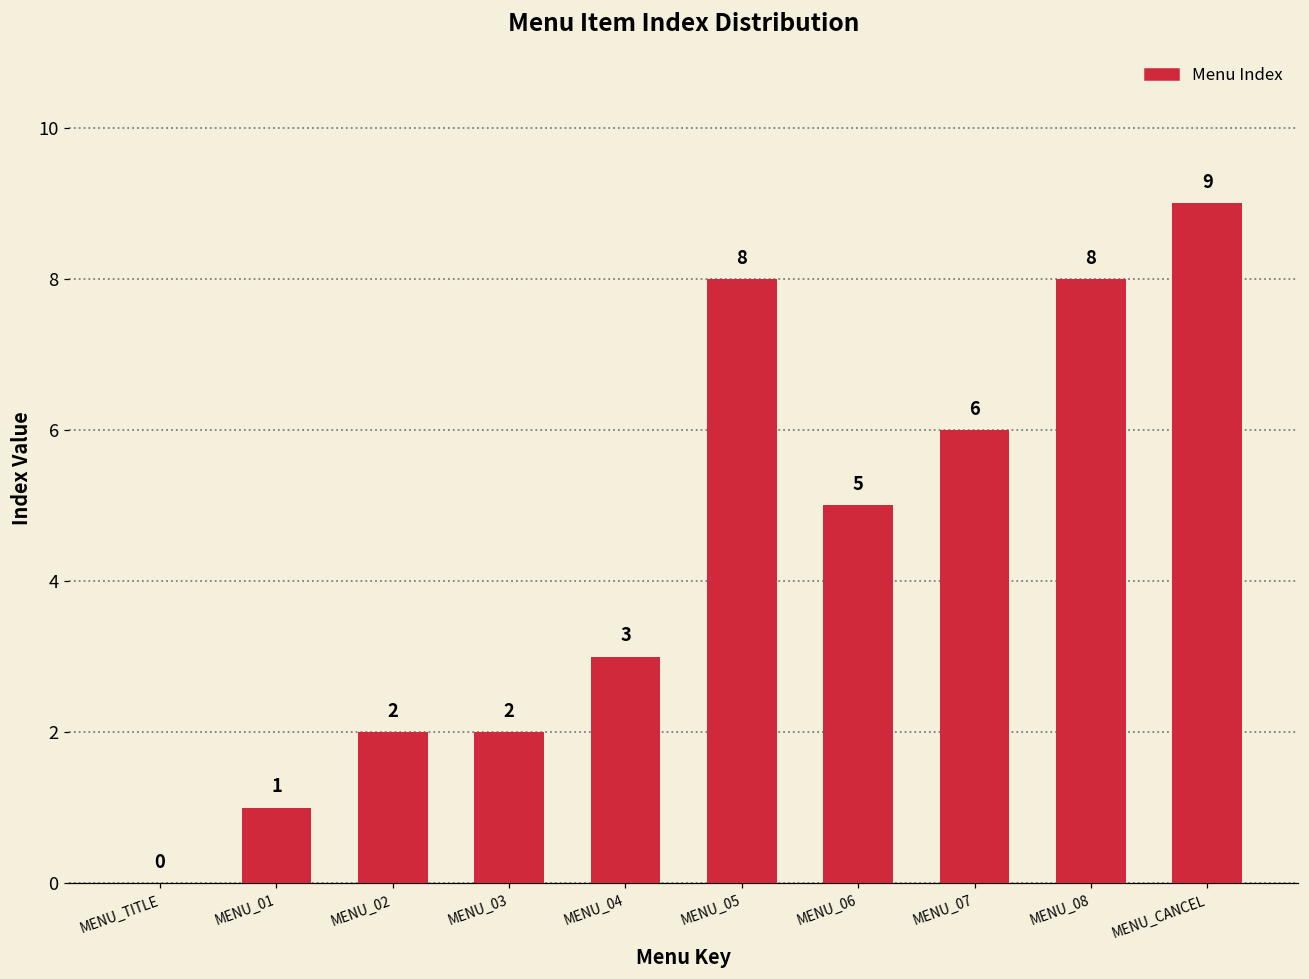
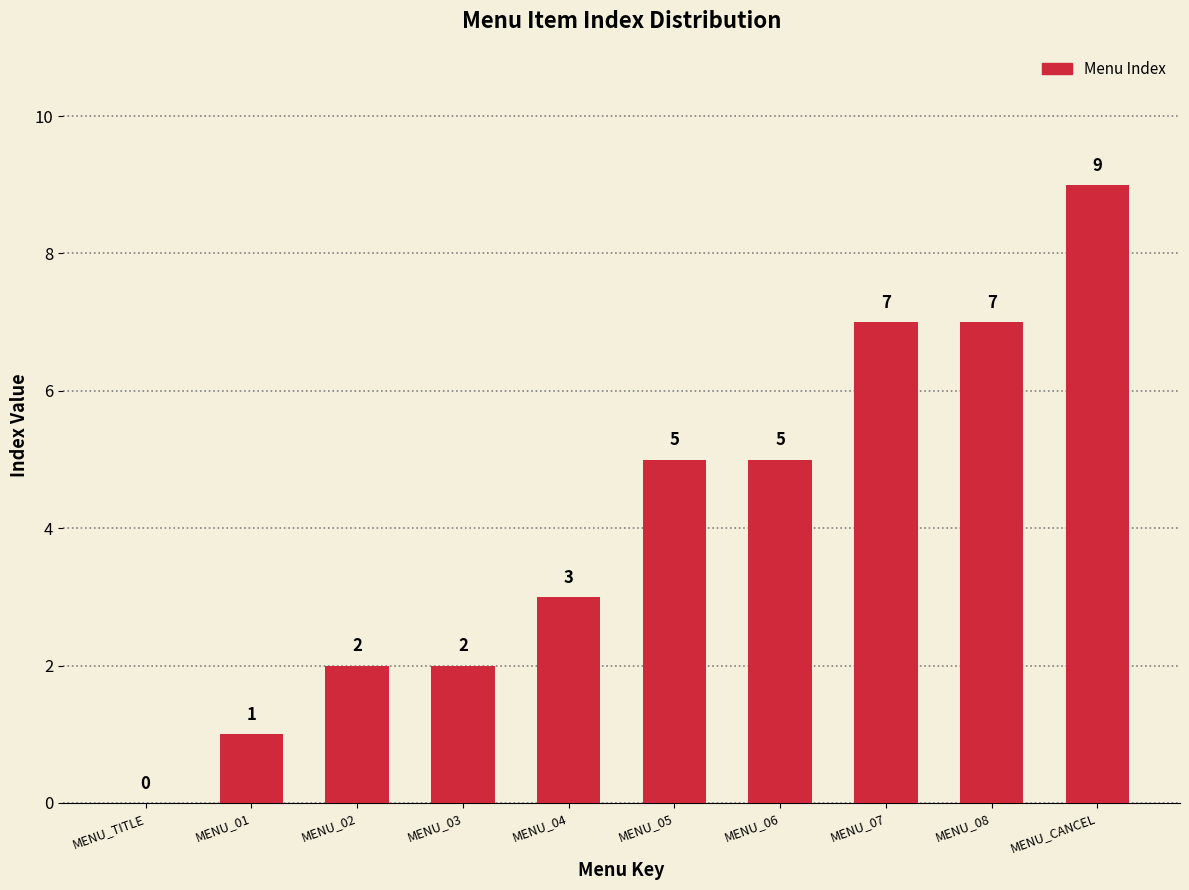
MENU_05: 8 -> 5
MENU_07: 6 -> 7
MENU_08: 8 -> 7
